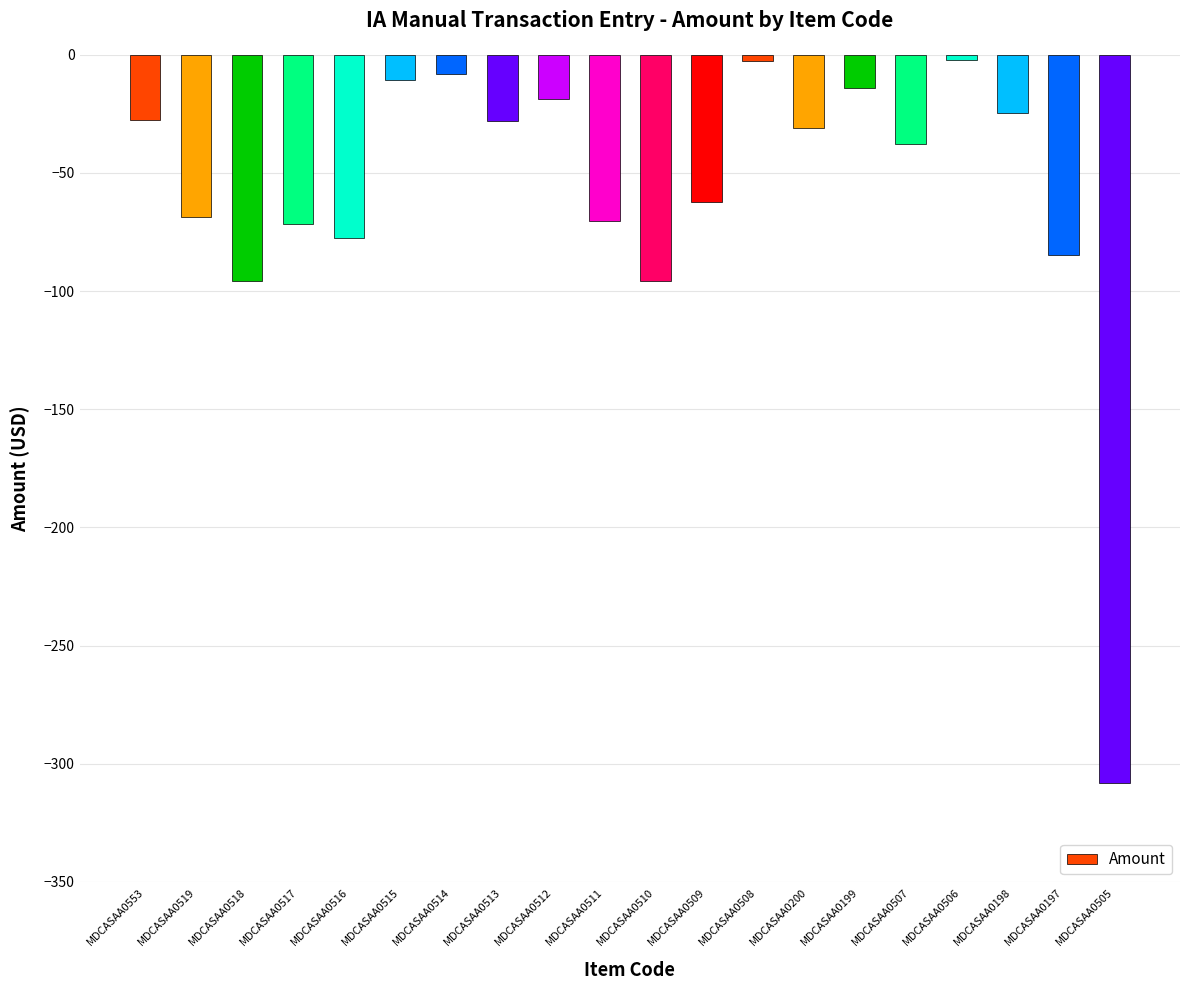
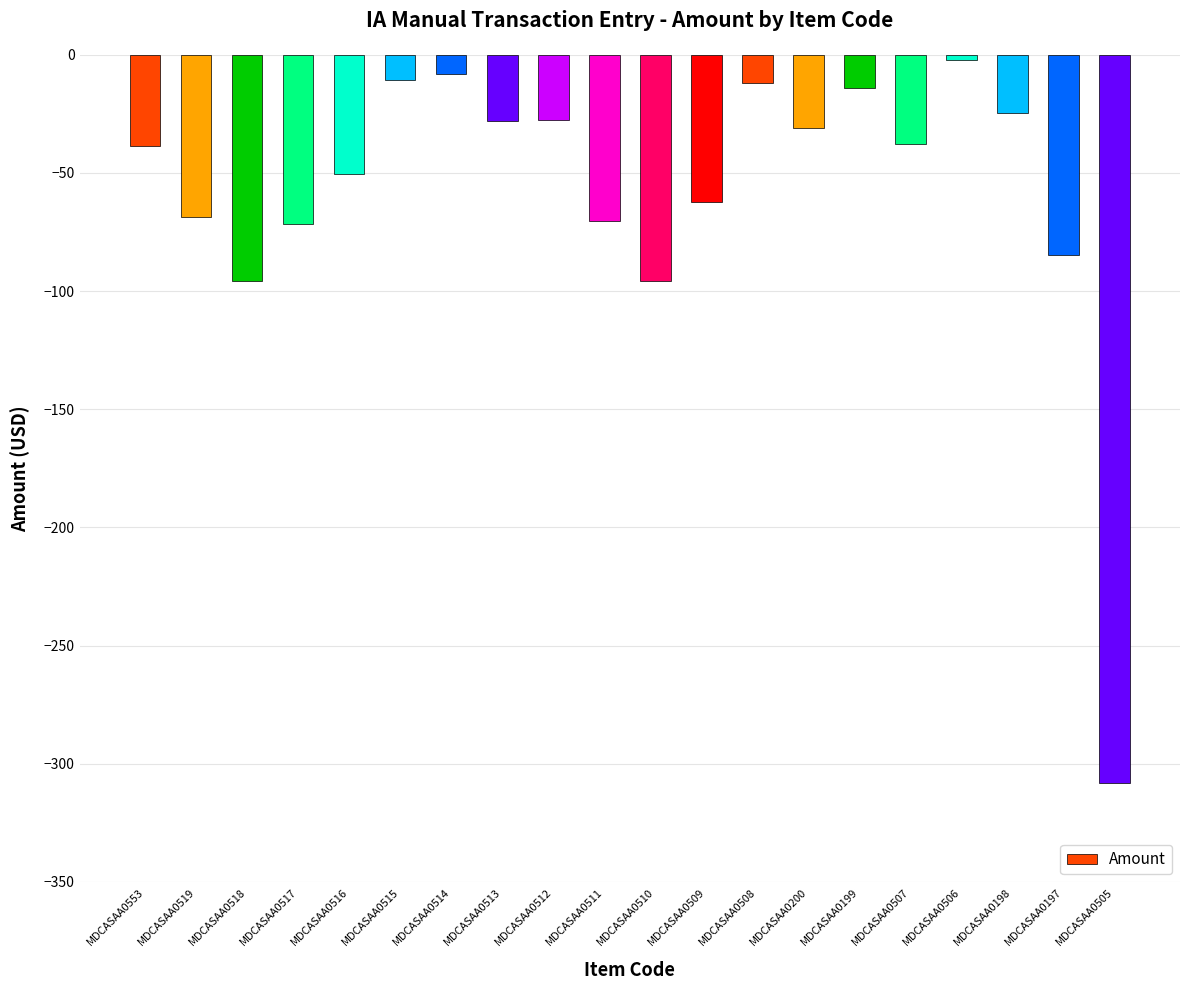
MDCASAA0553: -28 -> -39
MDCASAA0516: -78 -> -50
MDCASAA0512: -19 -> -28
MDCASAA0508: -3 -> -12
